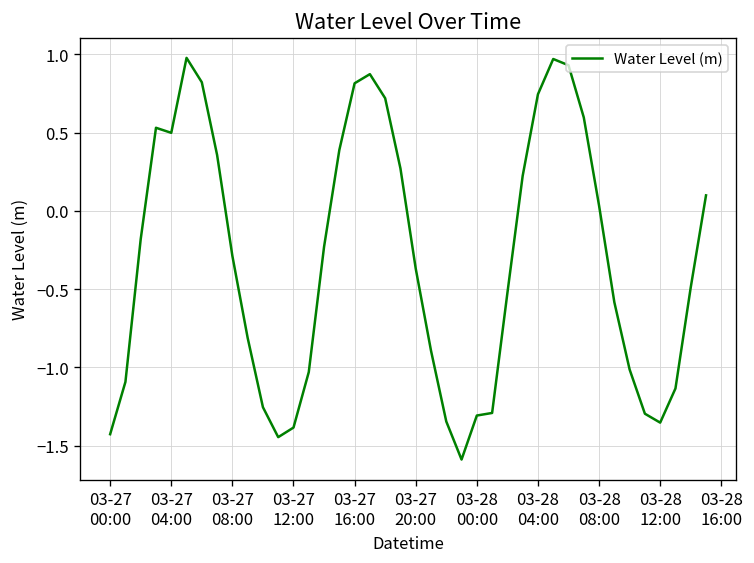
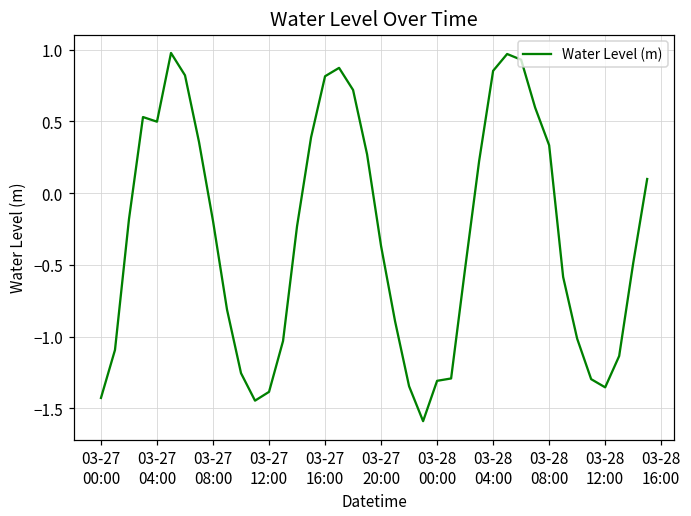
03-27 08:00: -0.29 -> -0.19
03-28 04:00: 0.74 -> 0.85
03-28 08:00: 0.03 -> 0.33
